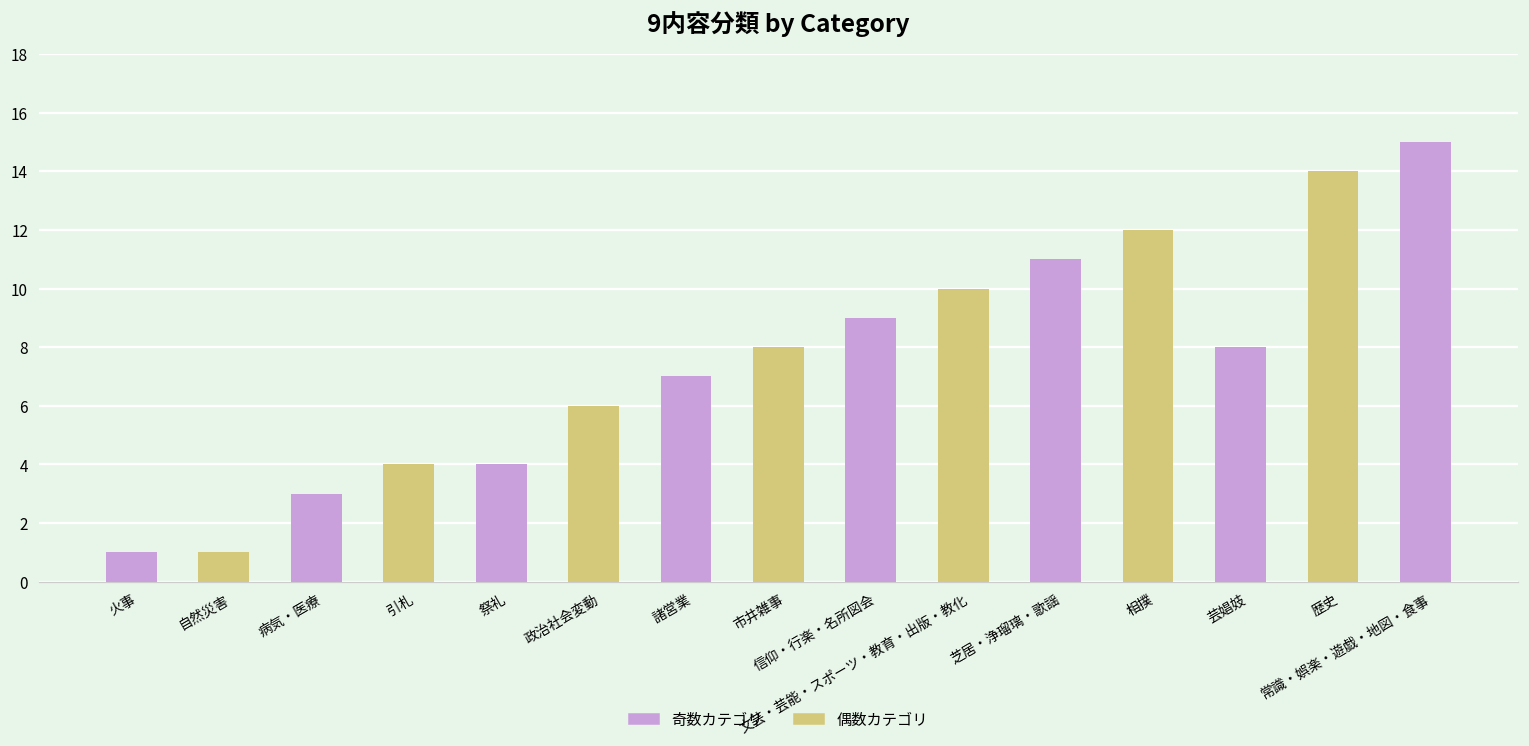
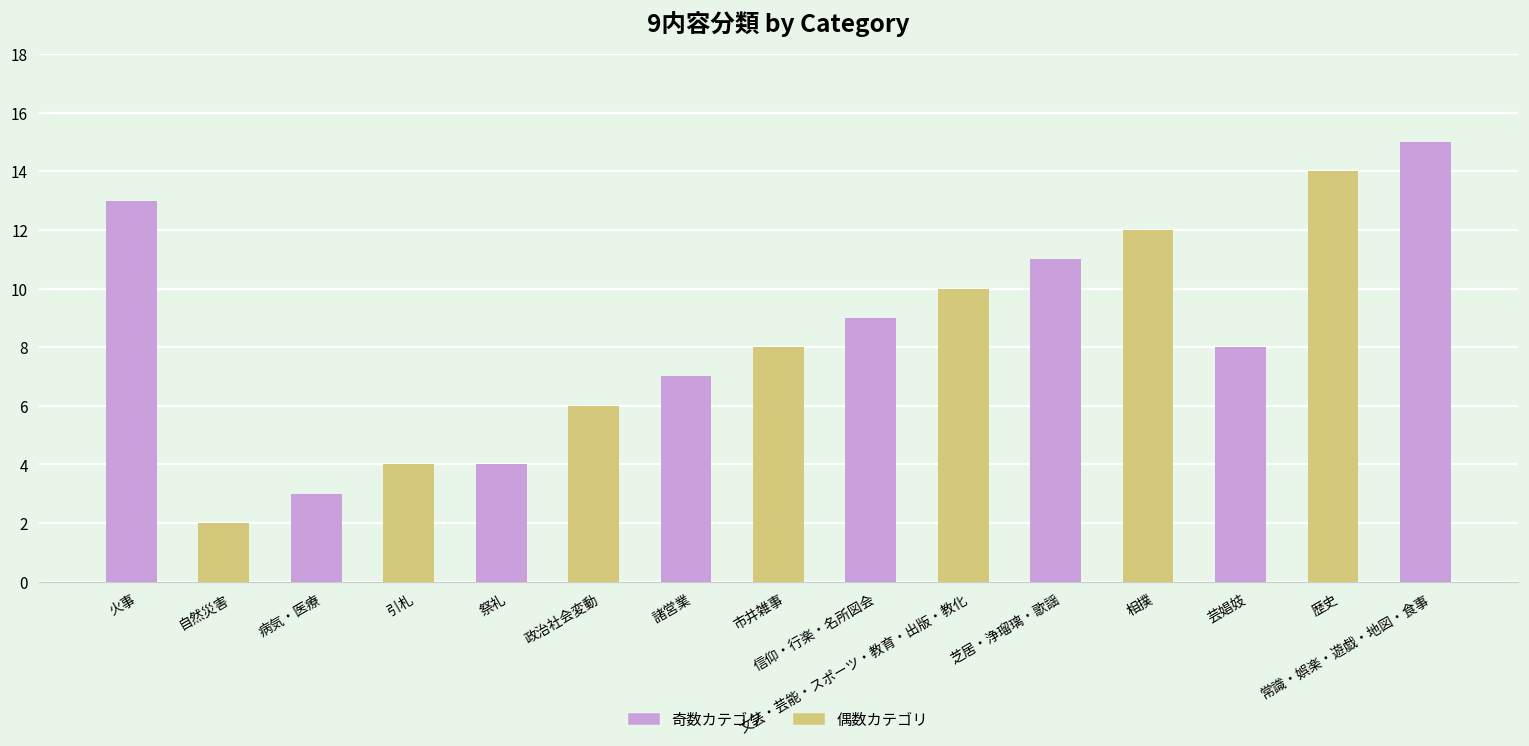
火事: 1 -> 13
自然災害: 1 -> 2
